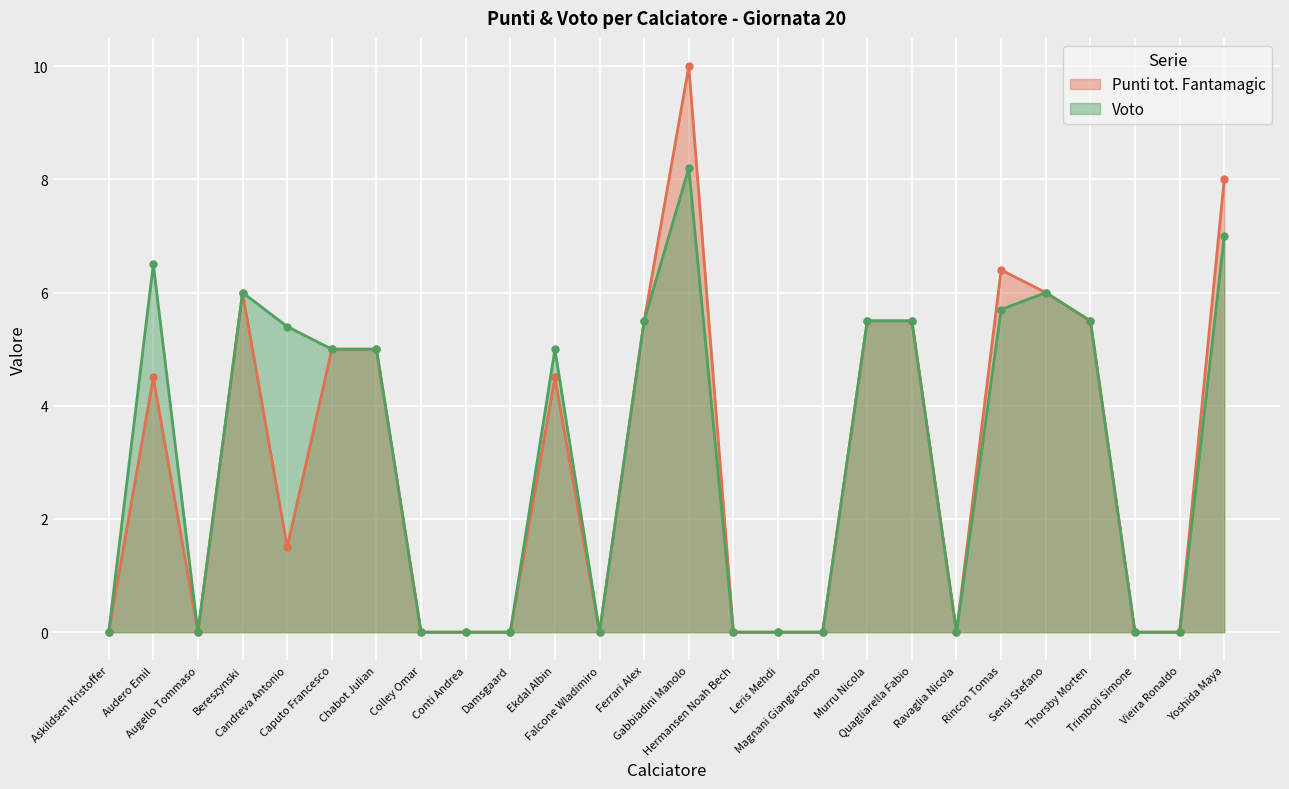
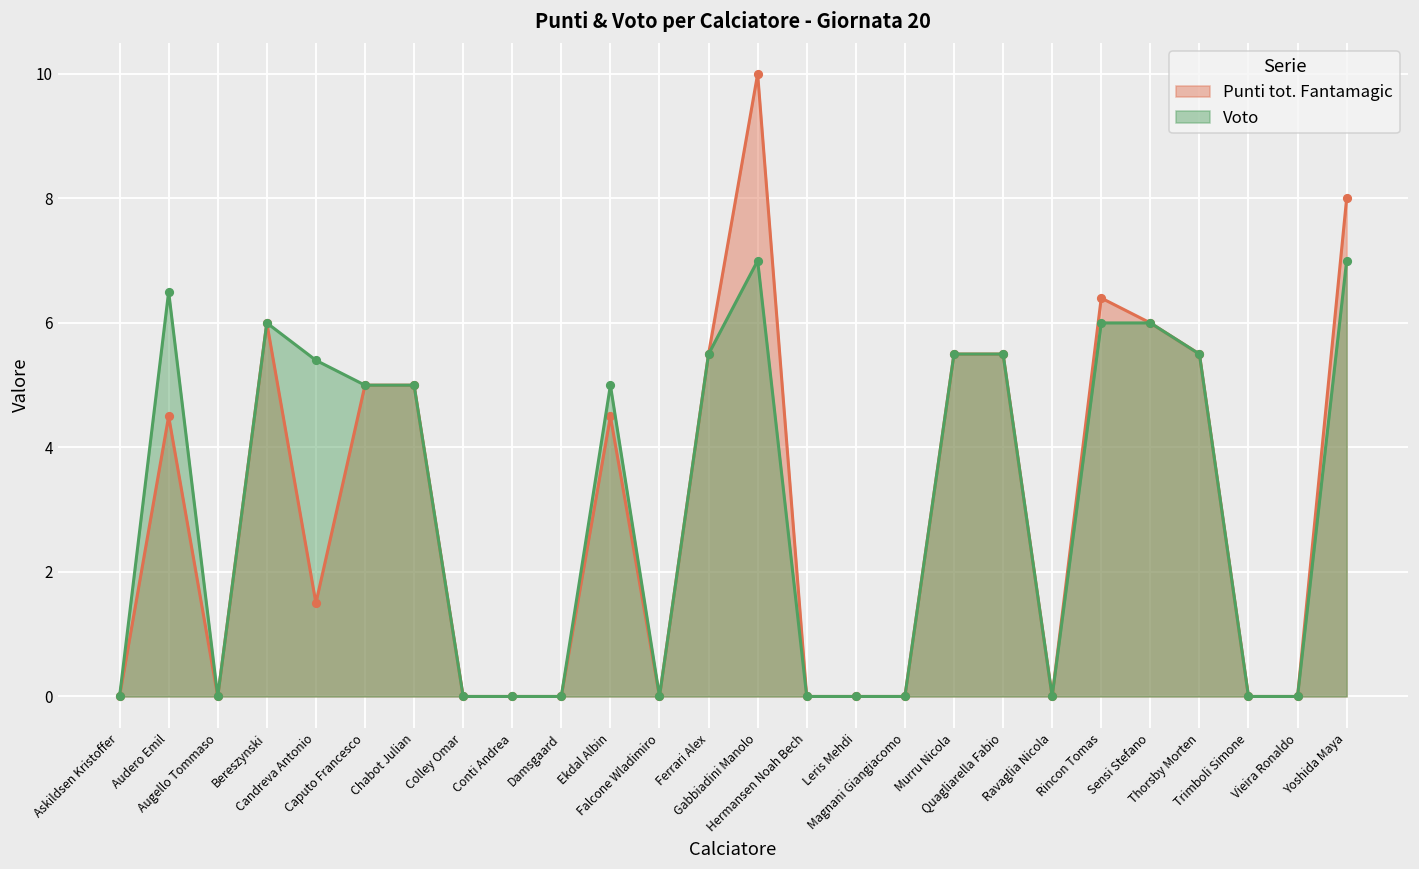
Voto, Gabbiadini Manolo: 8.2 -> 7.0
Voto, Rincon Tomas: 5.7 -> 6.0
